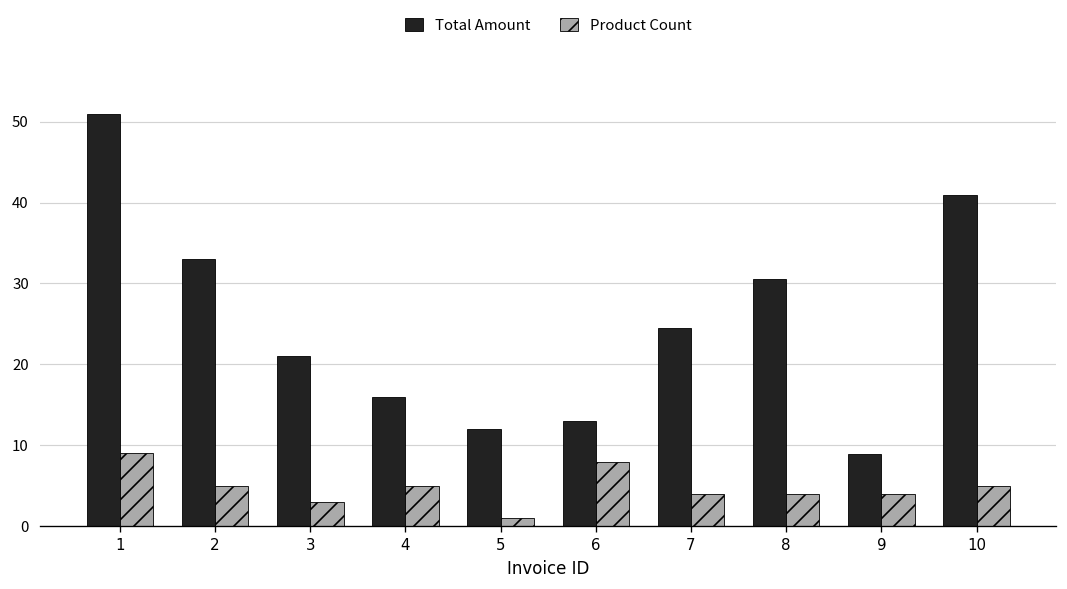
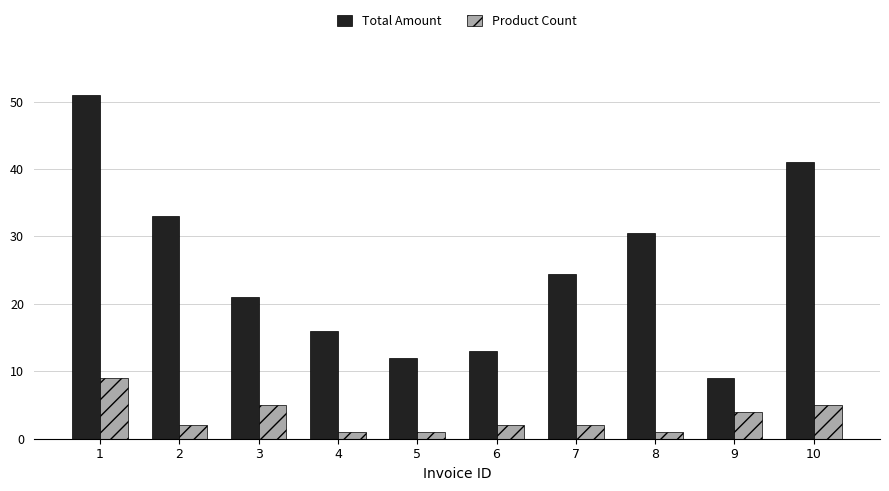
Product Count, 2: 5 -> 2
Product Count, 3: 3 -> 5
Product Count, 4: 5 -> 1
Product Count, 6: 8 -> 2
Product Count, 7: 4 -> 2
Product Count, 8: 4 -> 1
